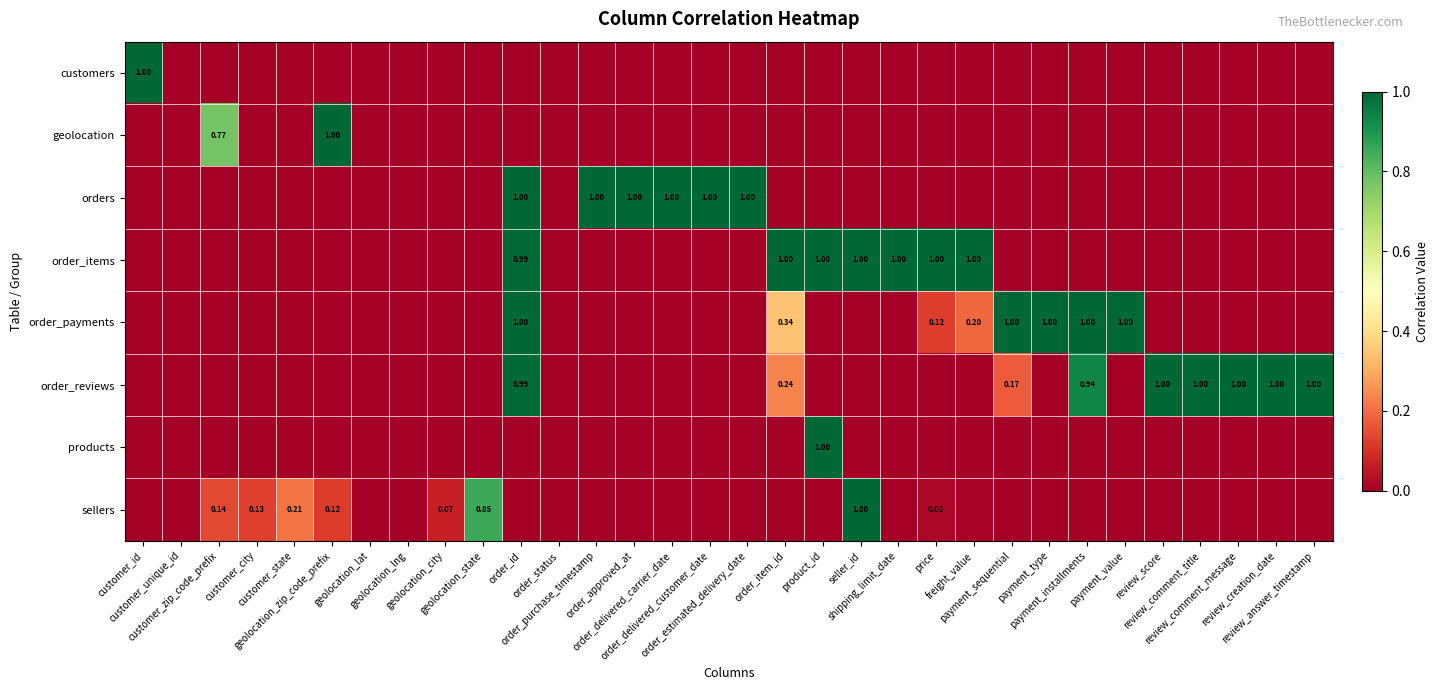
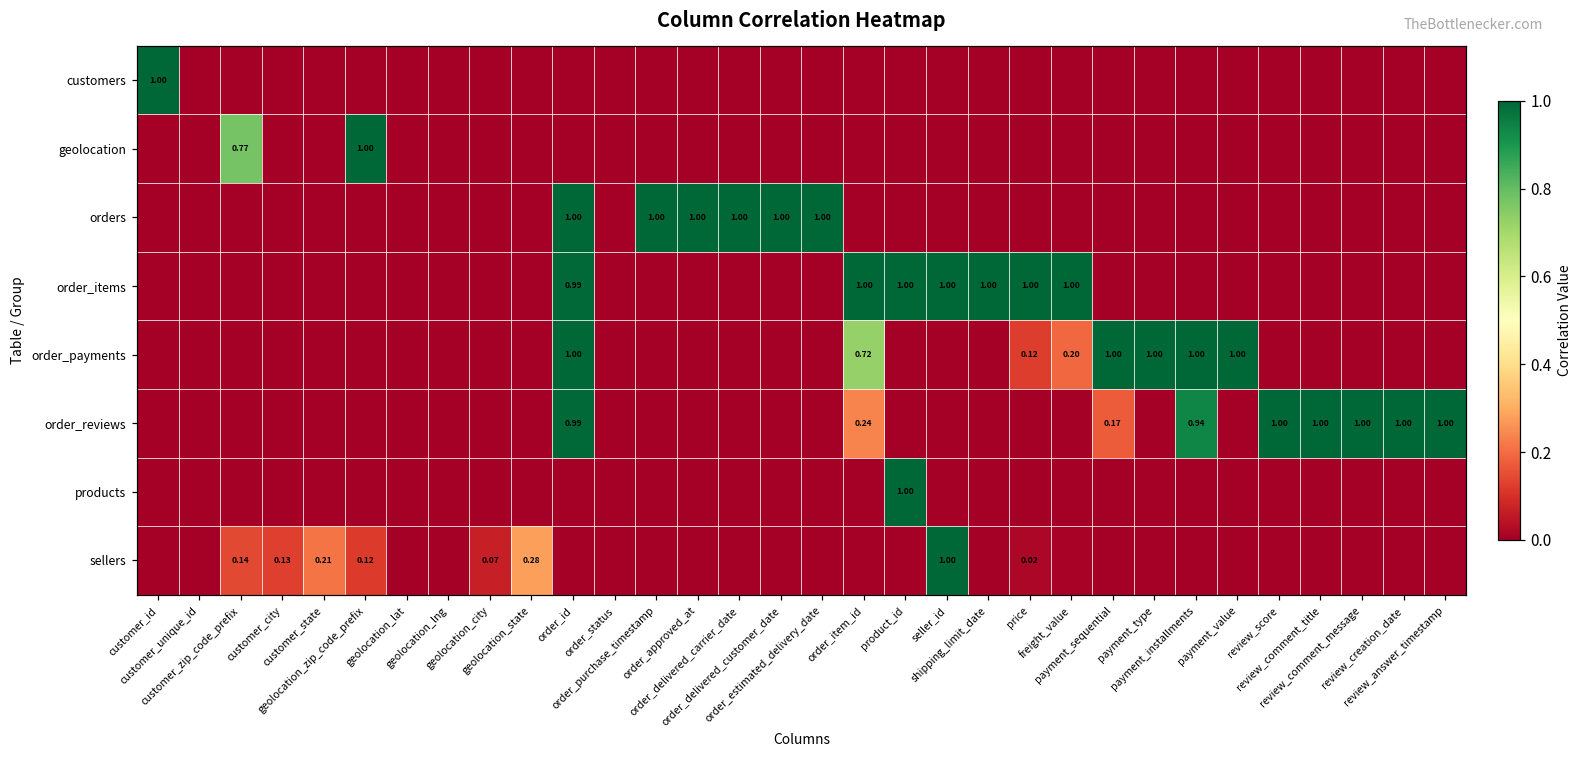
order_payments, order_item_id: 0.34 -> 0.72
sellers, geolocation_state: 0.85 -> 0.28
